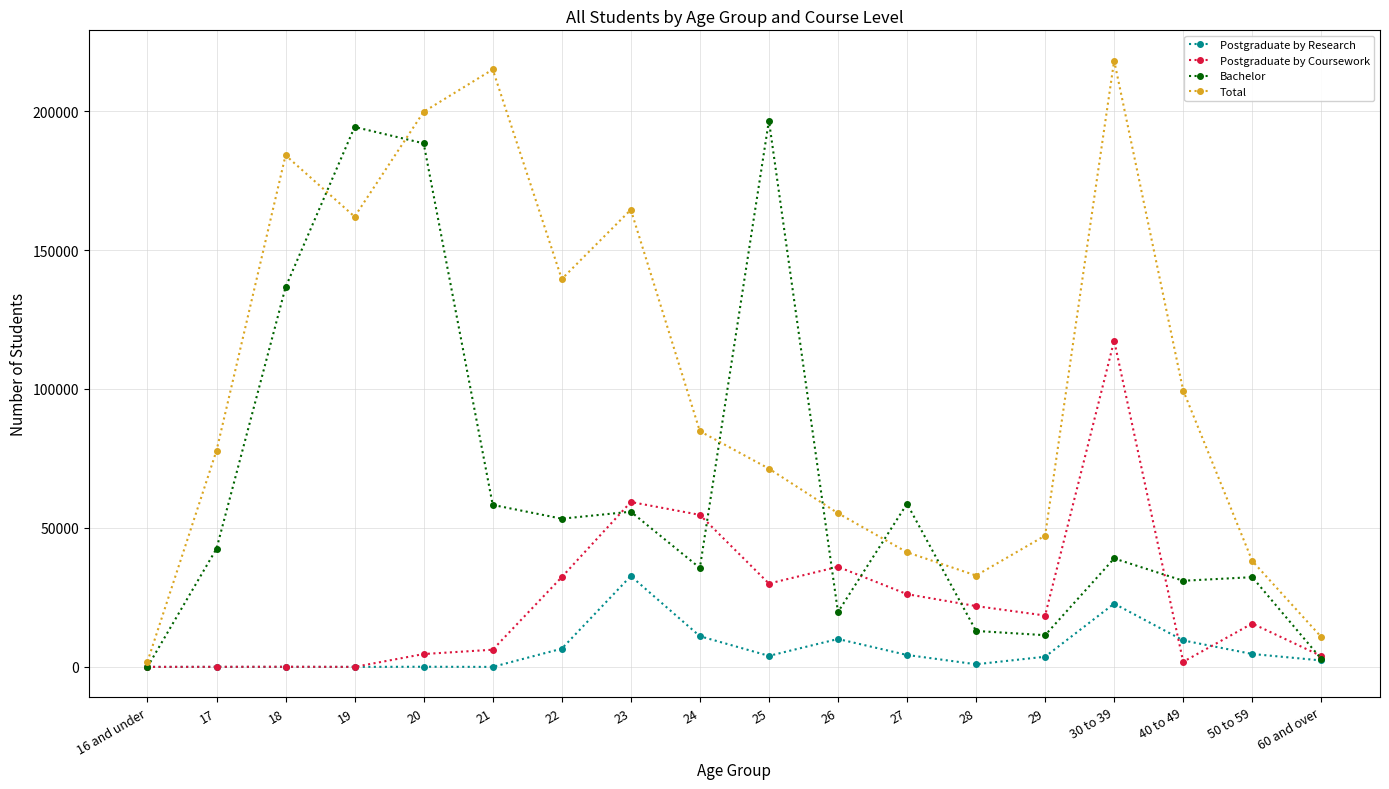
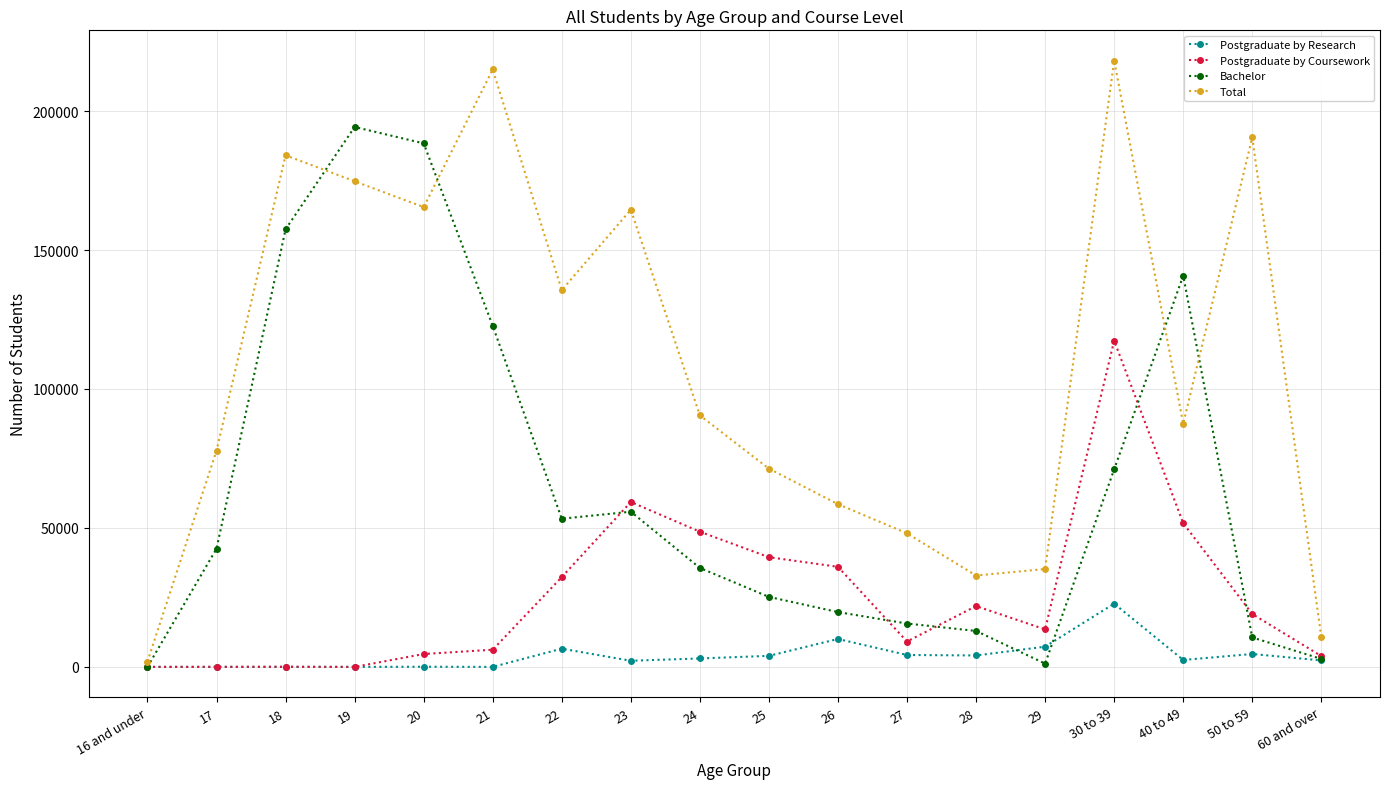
Bachelor, 18: 137000 -> 157000
Total, 19: 162000 -> 175000
Total, 20: 200000 -> 165000
Bachelor, 21: 58000 -> 123000
Total, 22: 140000 -> 136000
Postgraduate by Research, 23: 33000 -> 2000
Postgraduate by Research, 24: 11000 -> 3000
Postgraduate by Coursework, 24: 55000 -> 49000
Total, 24: 85000 -> 91000
Postgraduate by Coursework, 25: 30000 -> 39000
Bachelor, 25: 197000 -> 25000
Total, 26: 55000 -> 59000
Postgraduate by Coursework, 27: 26000 -> 9000
Bachelor, 27: 59000 -> 16000
Total, 27: 41000 -> 48000
Postgraduate by Research, 28: 1000 -> 4000
Postgraduate by Research, 29: 4000 -> 7000
Postgraduate by Coursework, 29: 18000 -> 14000
Bachelor, 29: 11000 -> 1000
Total, 29: 47000 -> 35000
Bachelor, 30 to 39: 39000 -> 71000
Postgraduate by Research, 40 to 49: 10000 -> 2000
Postgraduate by Coursework, 40 to 49: 2000 -> 52000
Bachelor, 40 to 49: 31000 -> 141000
Total, 40 to 49: 99000 -> 88000
Postgraduate by Coursework, 50 to 59: 16000 -> 19000
Bachelor, 50 to 59: 32000 -> 11000
Total, 50 to 59: 38000 -> 191000
